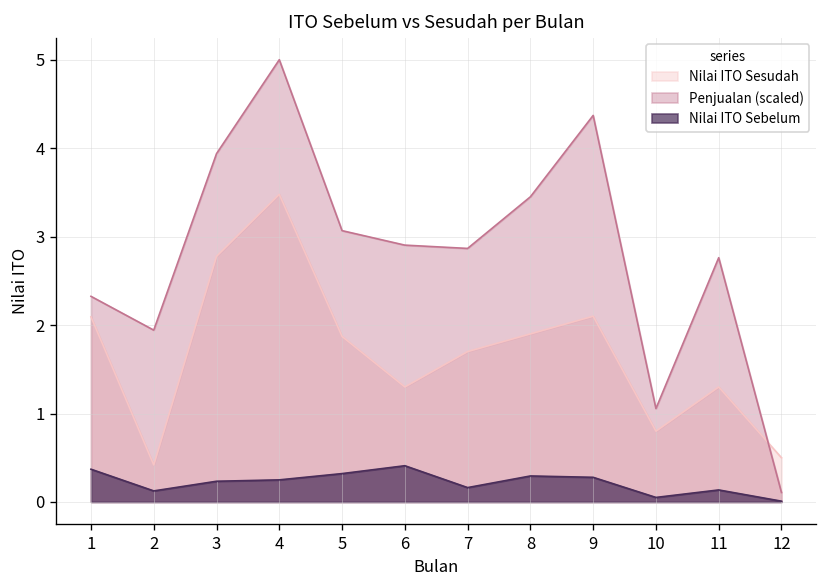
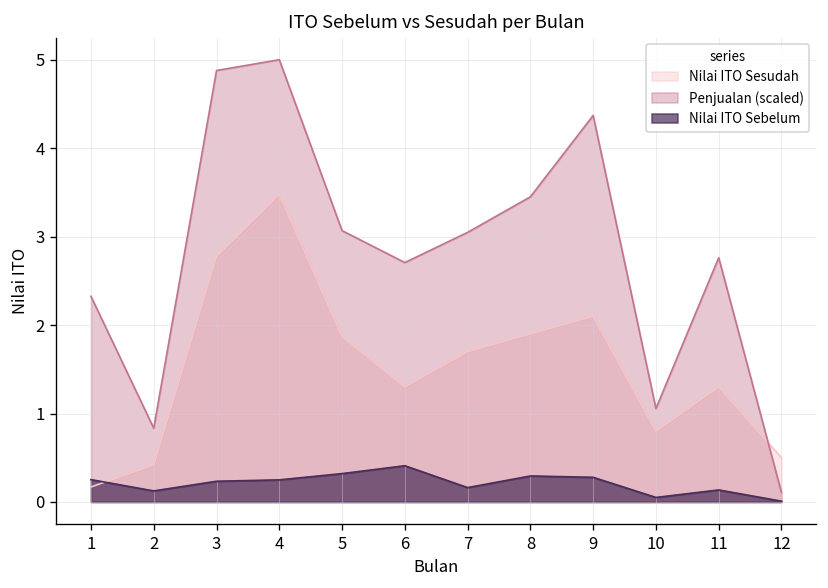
Nilai ITO Sesudah, 1: 2.1 -> 0.2
Nilai ITO Sebelum, 1: 0.4 -> 0.3
Penjualan (scaled), 2: 1.9 -> 0.8
Penjualan (scaled), 3: 3.9 -> 4.9
Penjualan (scaled), 6: 2.9 -> 2.7
Penjualan (scaled), 7: 2.9 -> 3.0
